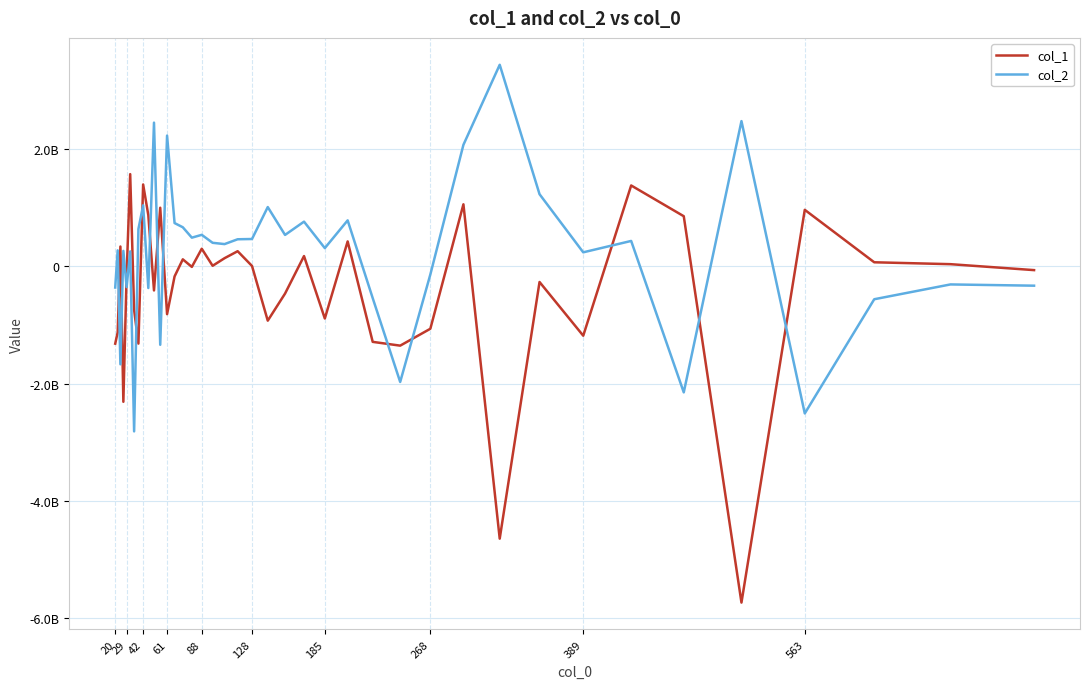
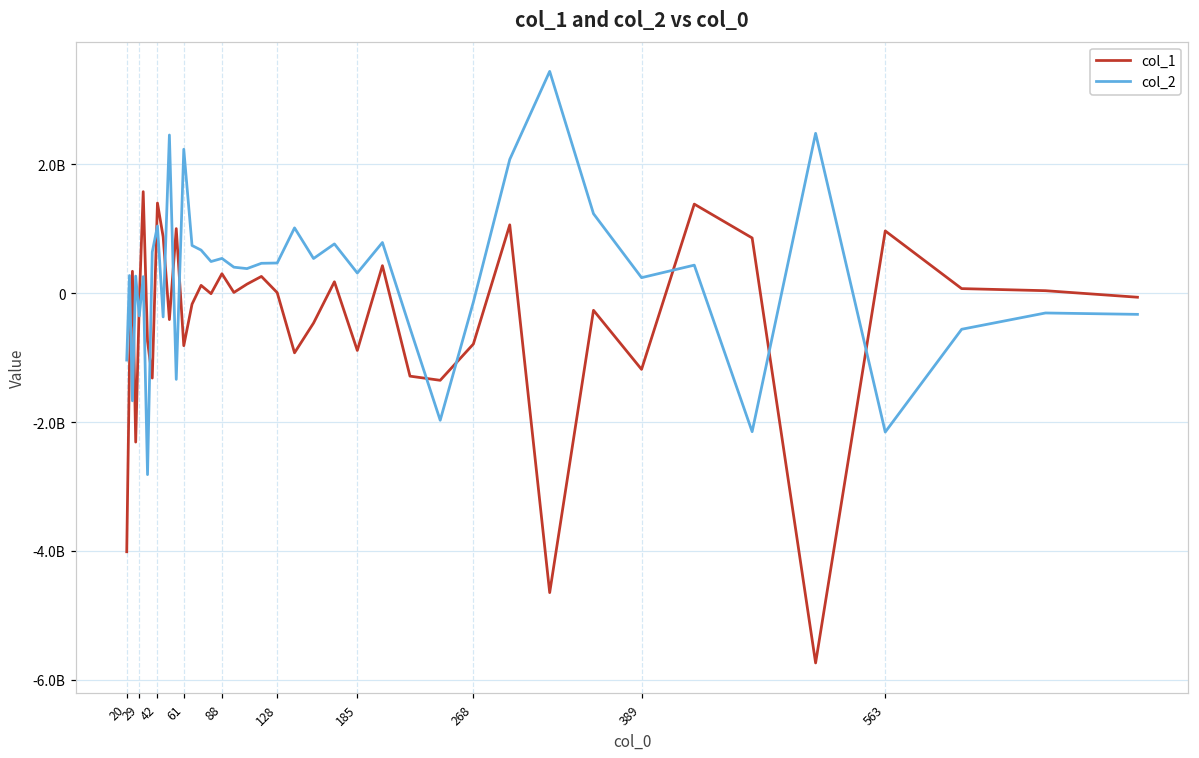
col_1, 20: -1300000000 -> -4000000000
col_2, 20: -400000000 -> -1000000000
col_1, 268: -1100000000 -> -800000000
col_2, 563: -2500000000 -> -2200000000
